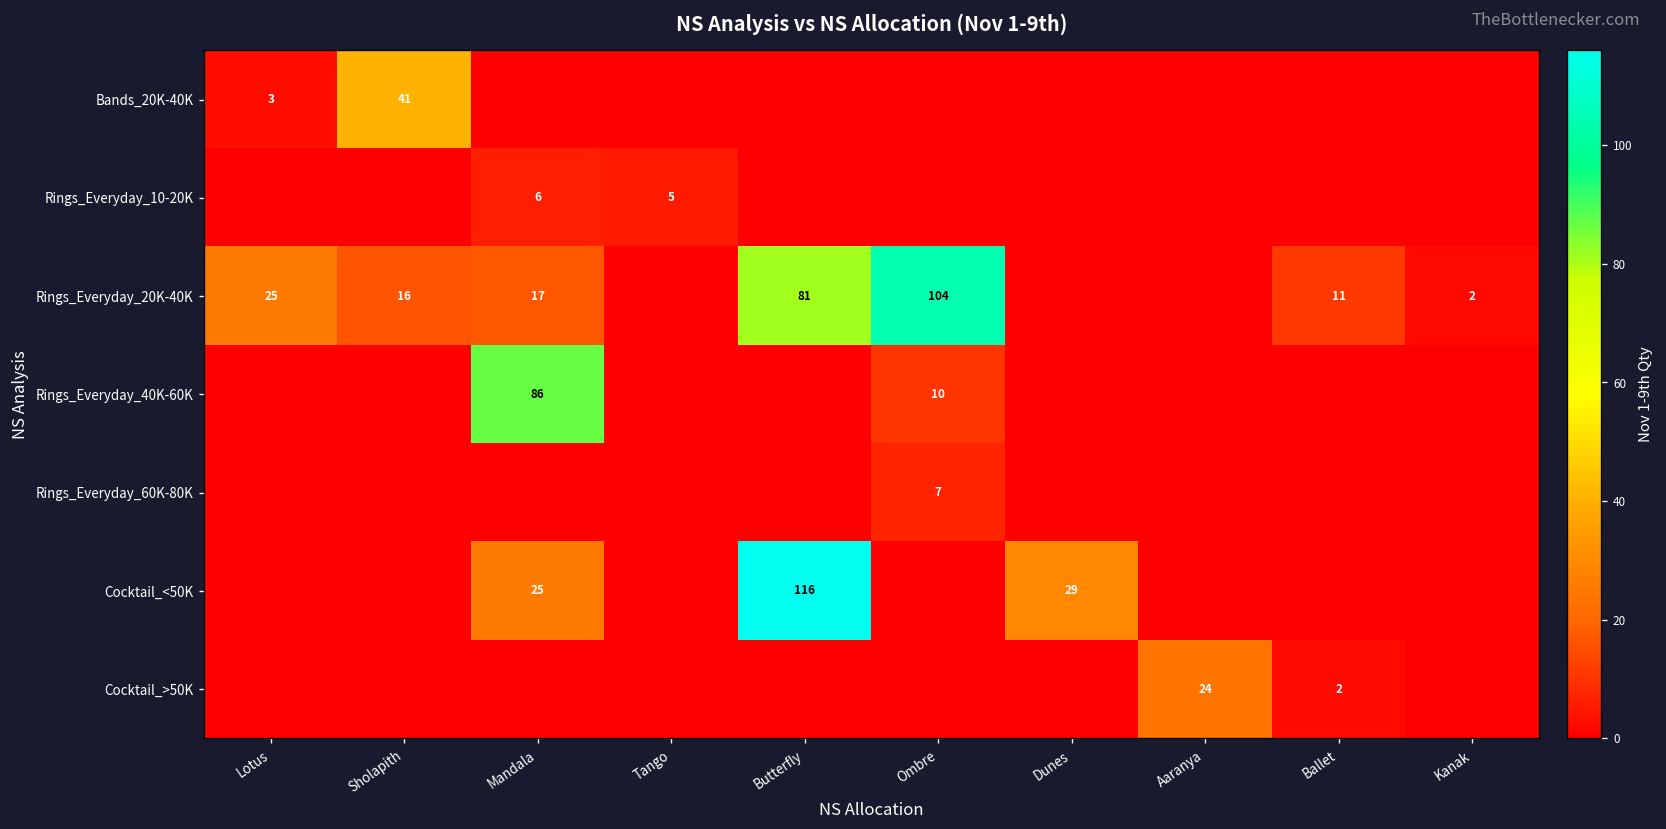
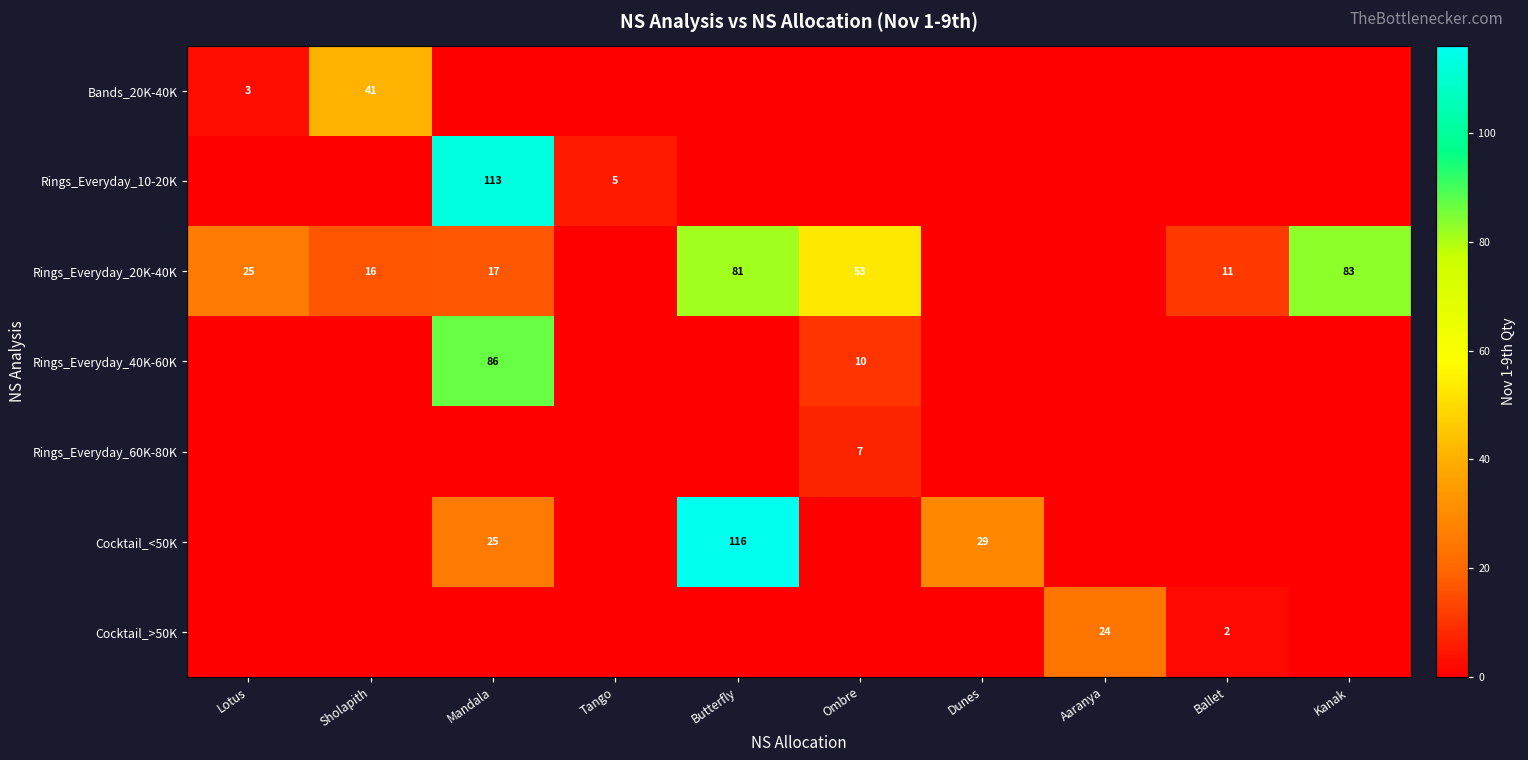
Rings_Everyday_10-20K, Mandala: 6 -> 113
Rings_Everyday_20K-40K, Ombre: 104 -> 53
Rings_Everyday_20K-40K, Kanak: 2 -> 83
